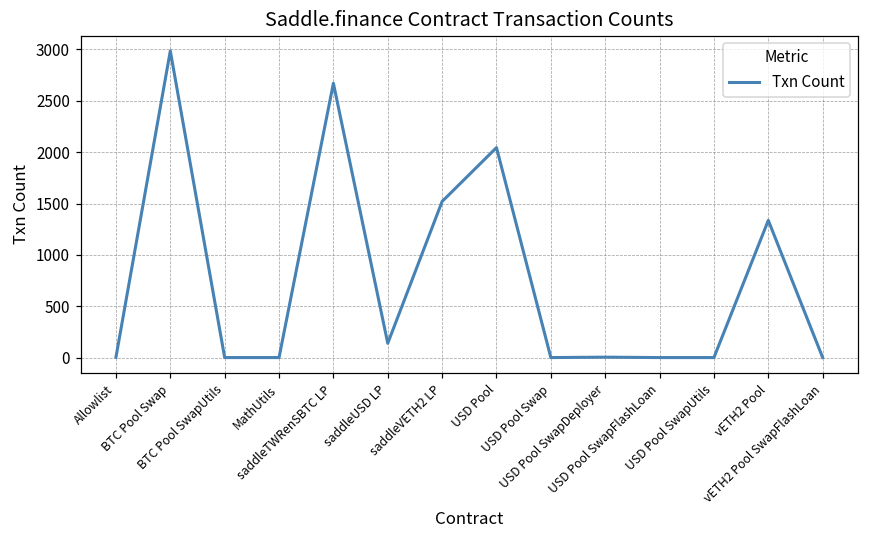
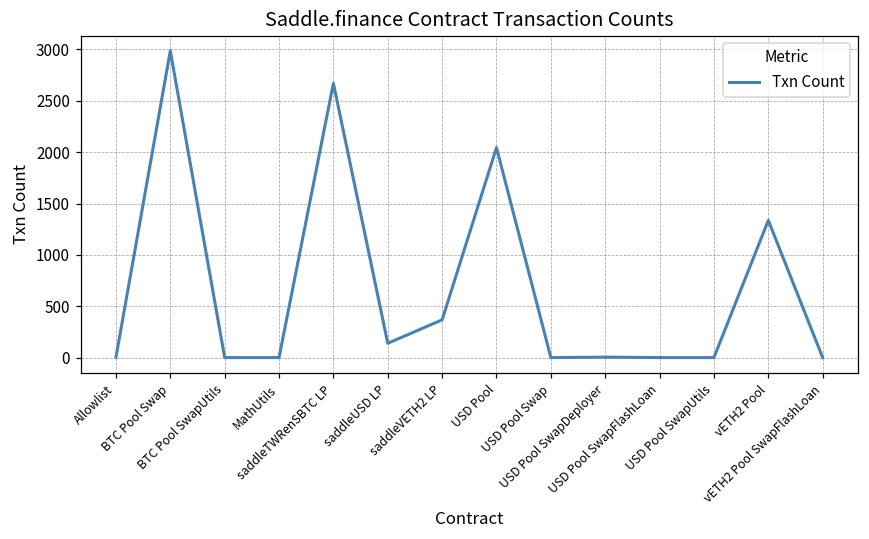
saddleVETH2 LP: 1500 -> 400
